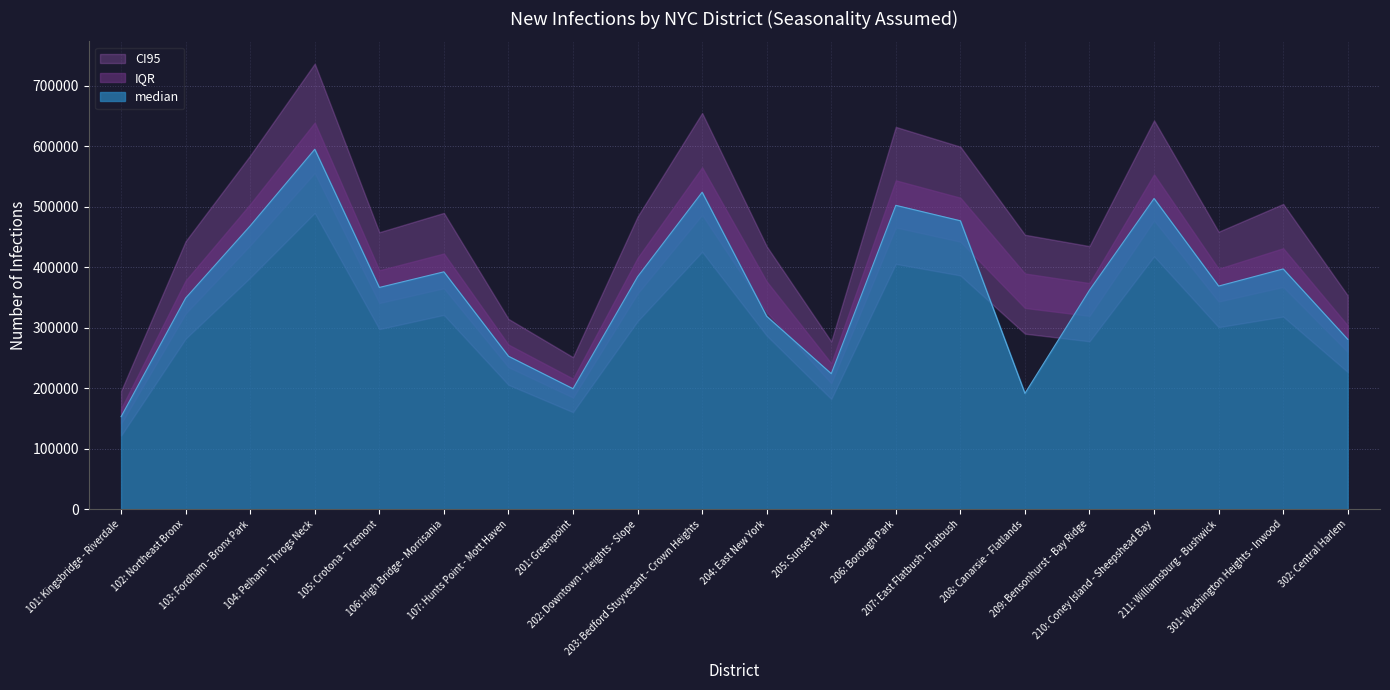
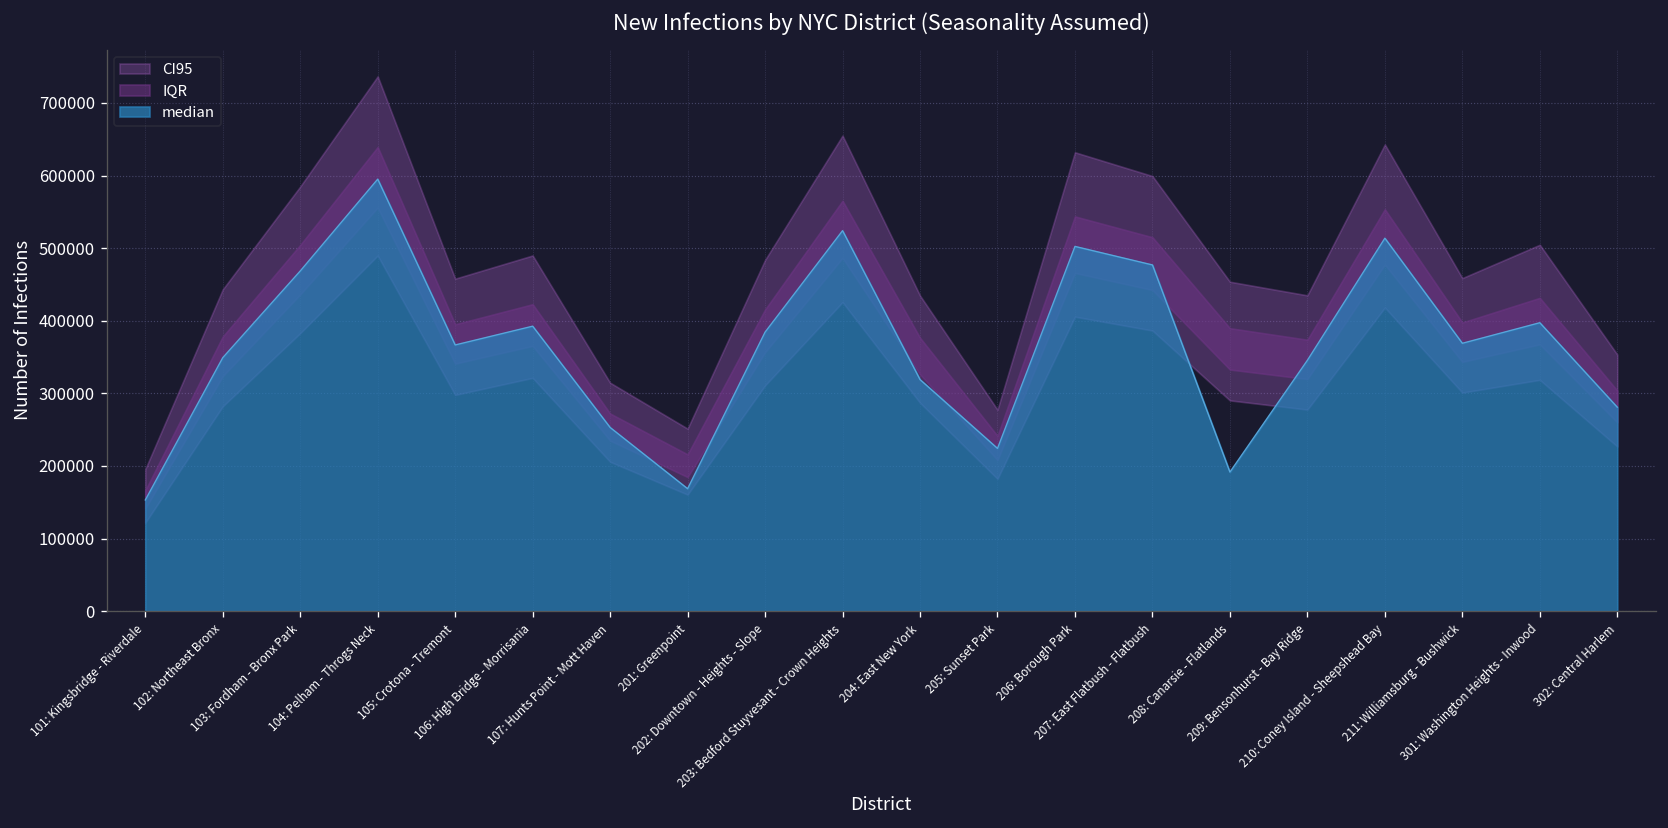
median, 201: Greenpoint: 200000 -> 170000
median, 209: Bensonhurst - Bay Ridge: 360000 -> 350000
